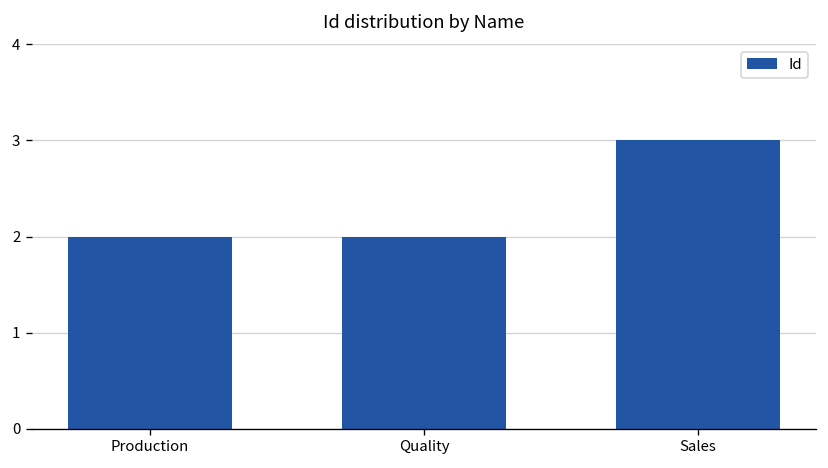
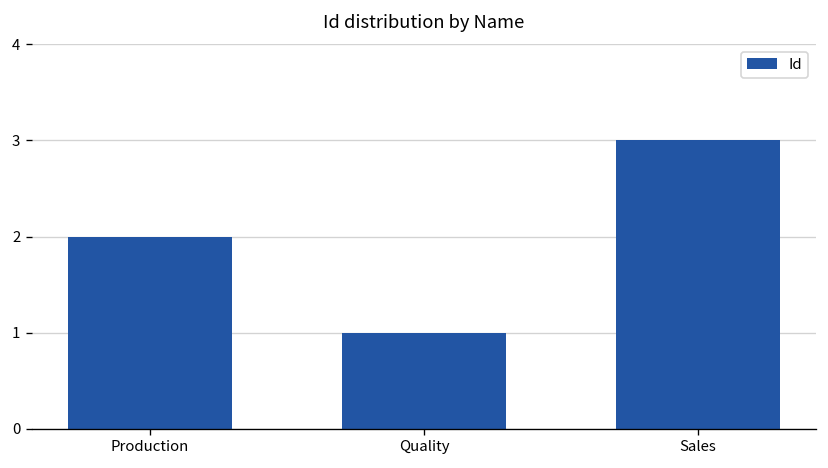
Quality: 2 -> 1
